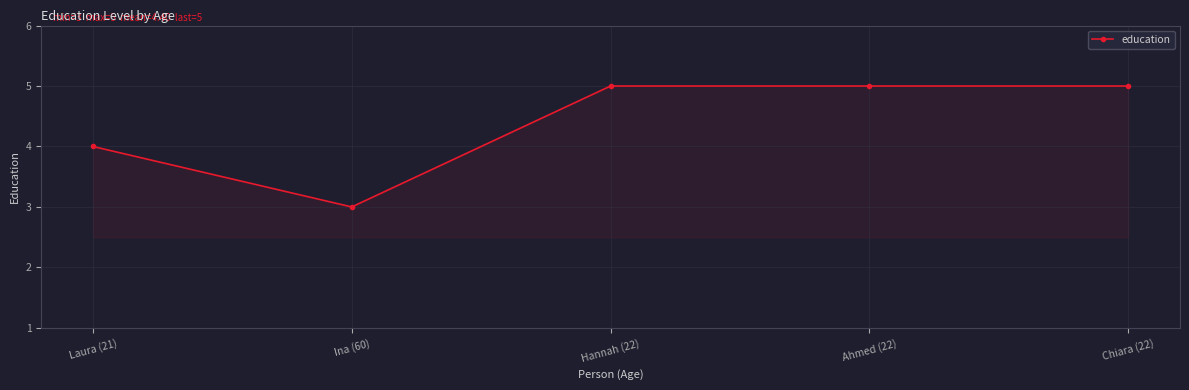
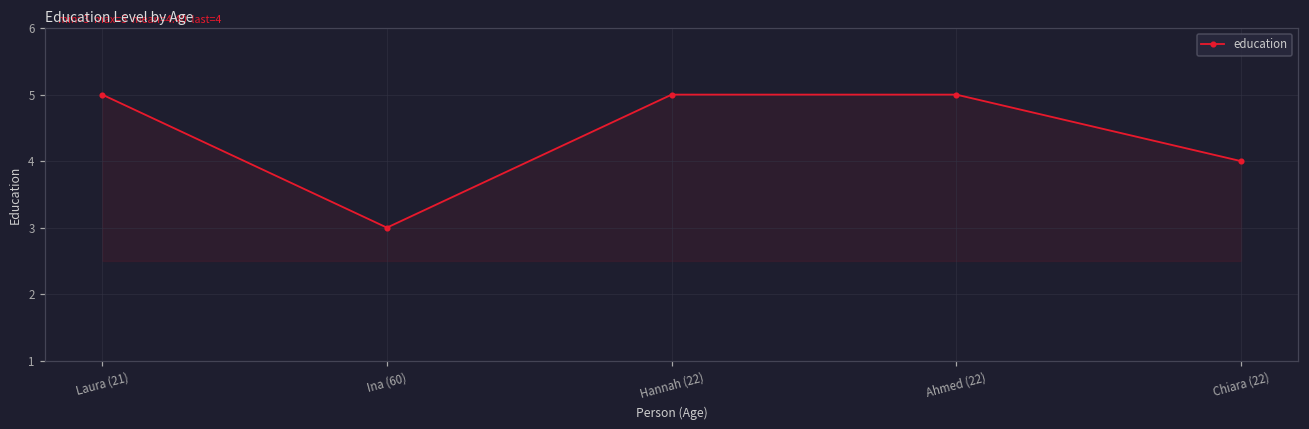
Laura (21): 4 -> 5
Chiara (22): 5 -> 4
